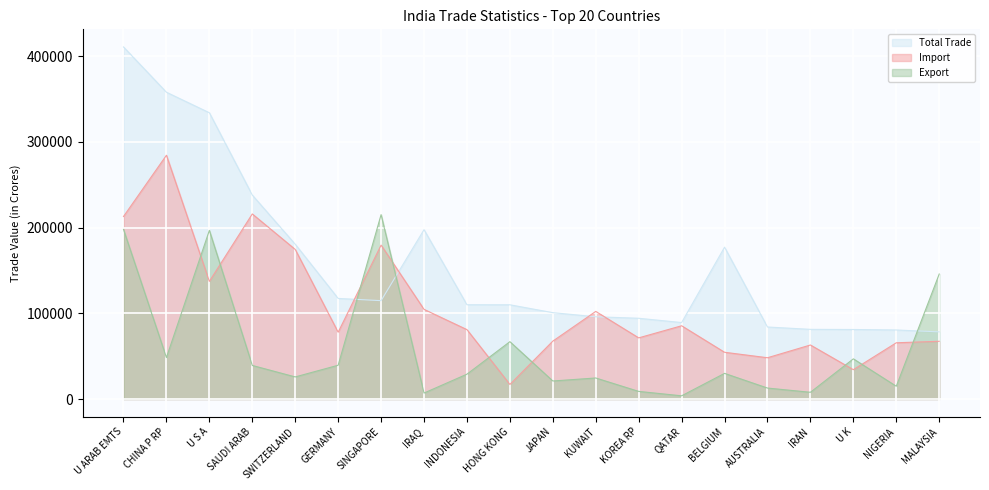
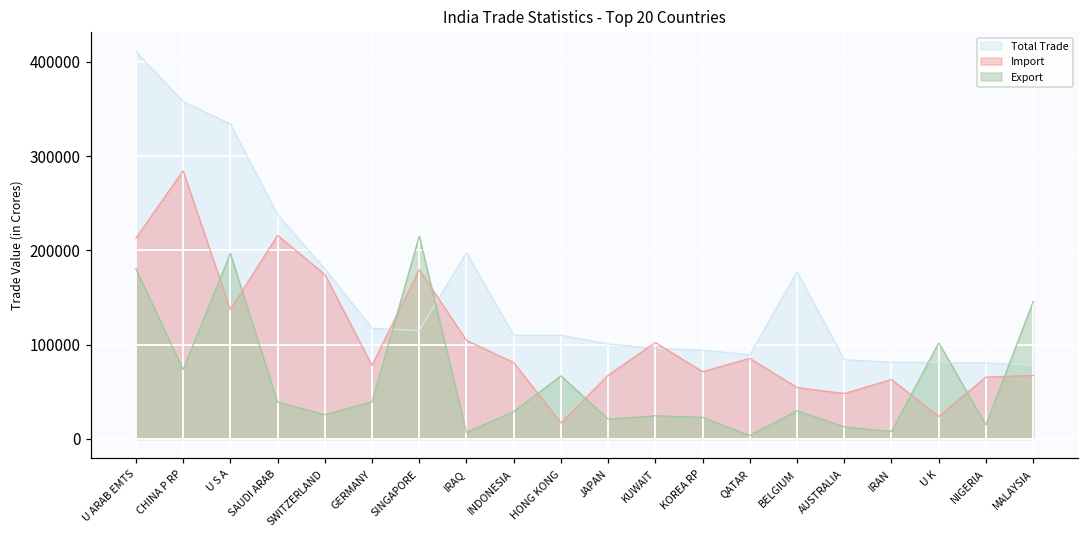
Export, U ARAB EMTS: 200000 -> 180000
Export, CHINA P RP: 50000 -> 70000
Export, KOREA RP: 10000 -> 20000
Import, U K: 30000 -> 20000
Export, U K: 50000 -> 100000
